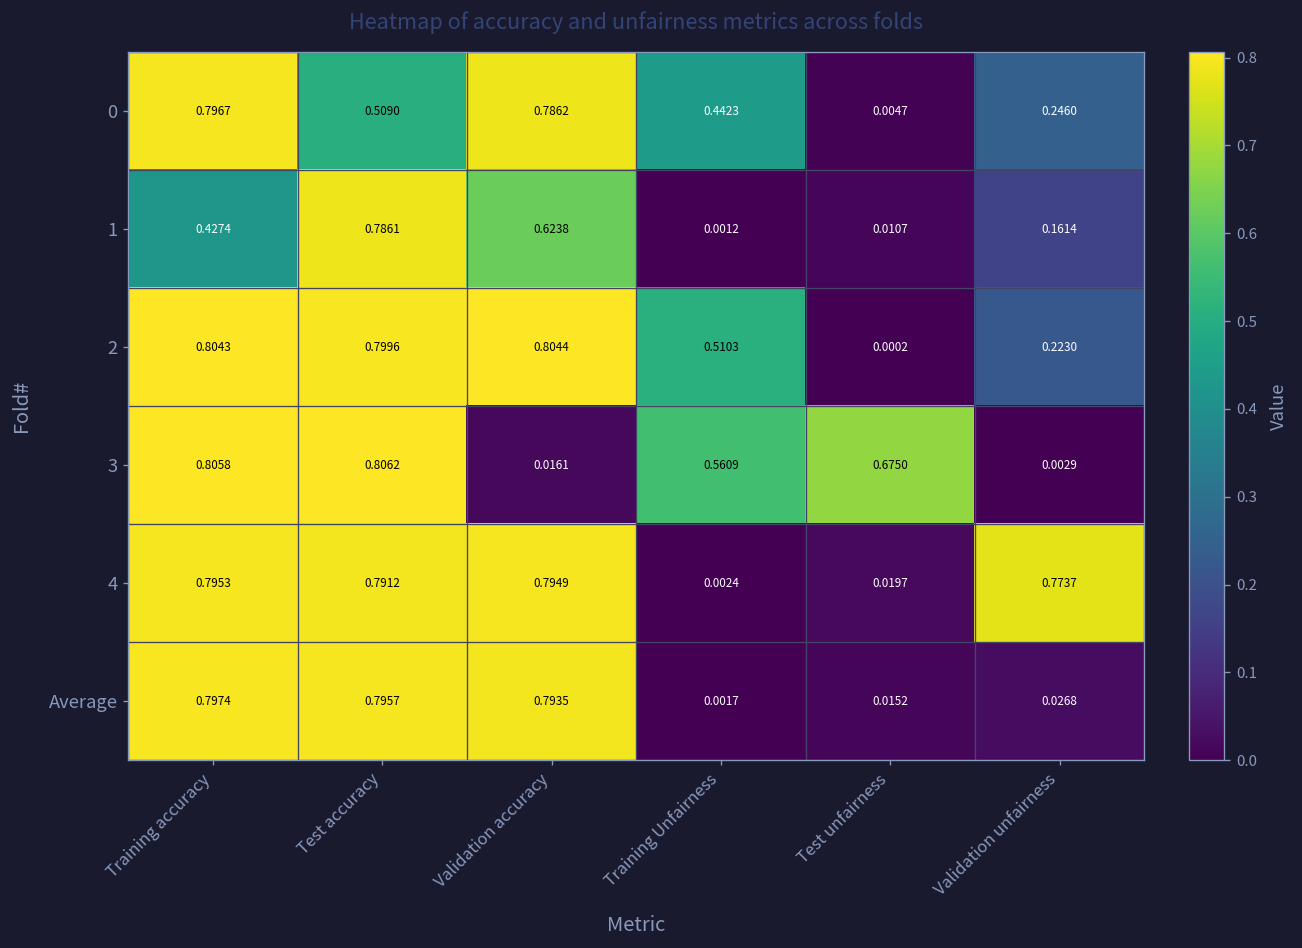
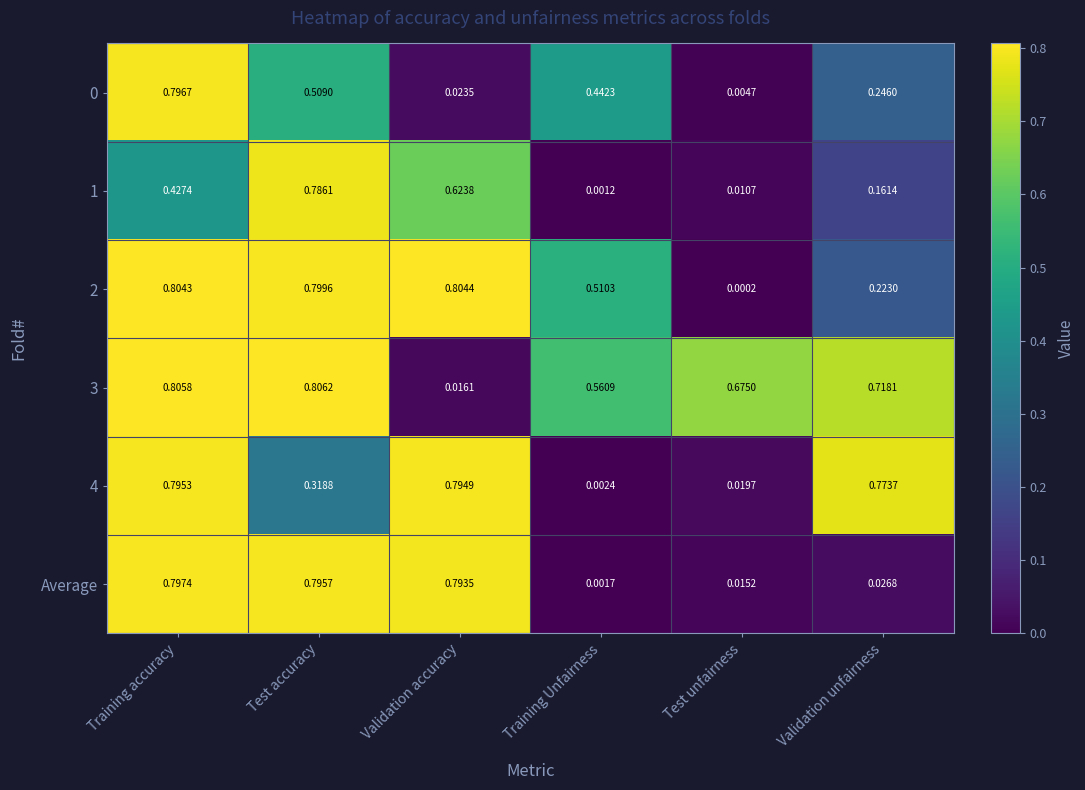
0, Validation accuracy: 0.7862 -> 0.0235
3, Validation unfairness: 0.0029 -> 0.7181
4, Test accuracy: 0.7912 -> 0.3188
